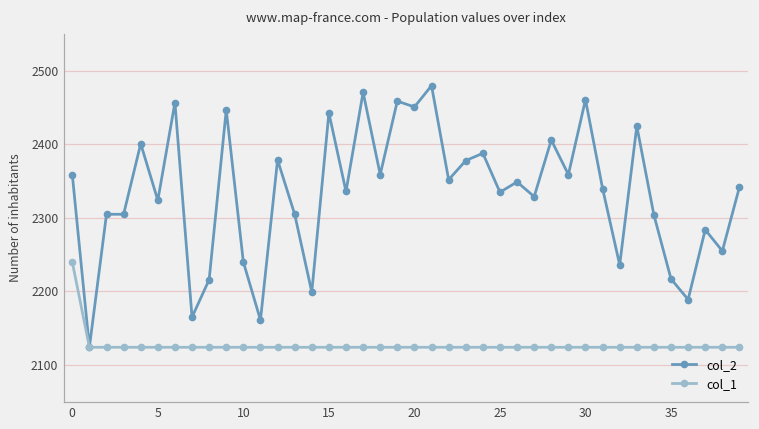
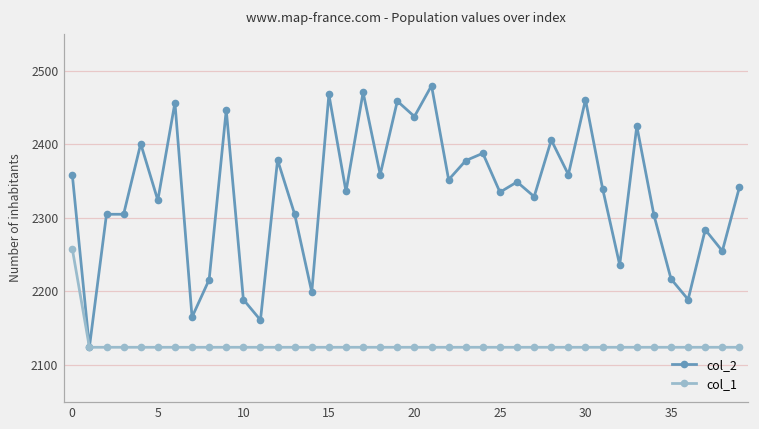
col_1, 0: 2240 -> 2260
col_2, 10: 2240 -> 2190
col_2, 15: 2440 -> 2470
col_2, 20: 2450 -> 2440
